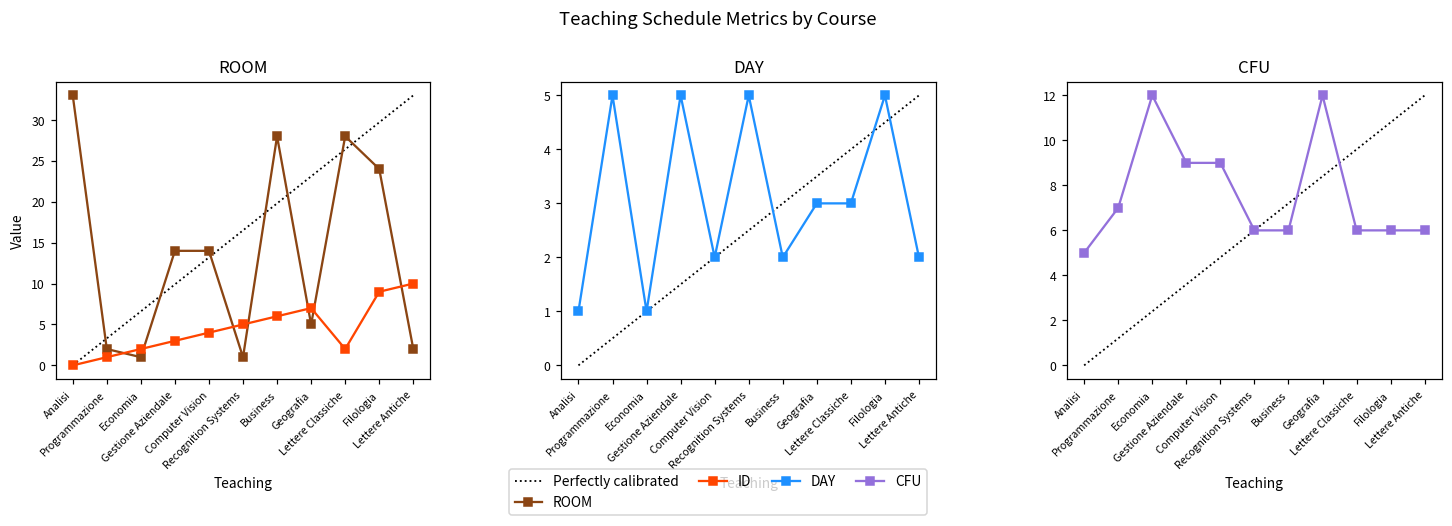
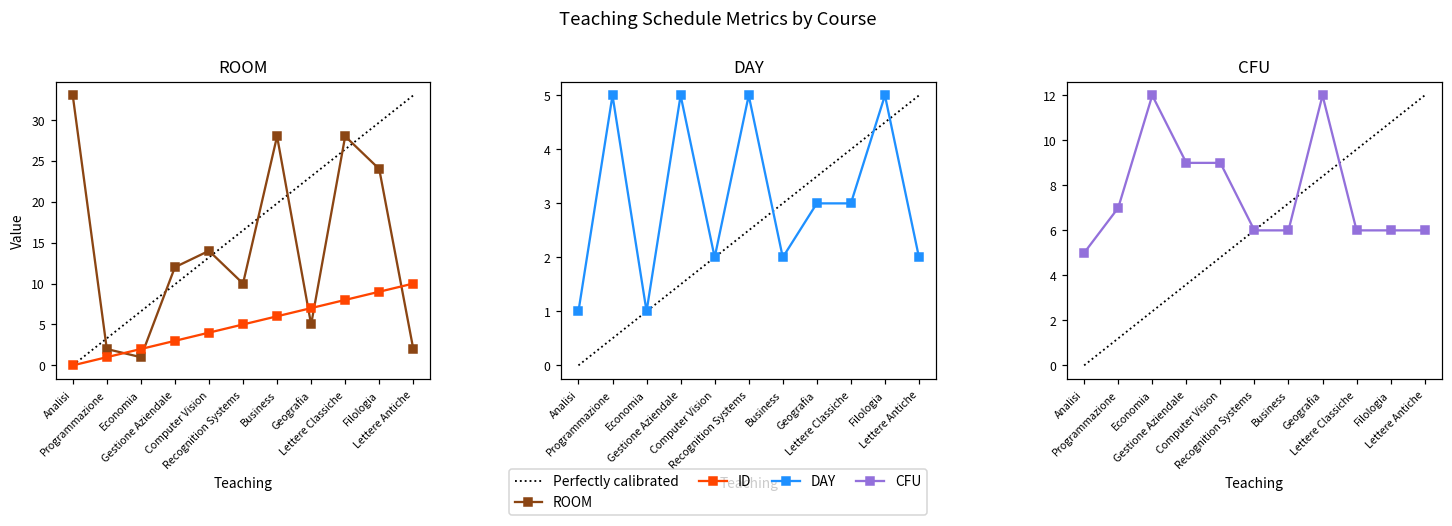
ROOM, ROOM, Gestione Aziendale: 14 -> 12
ROOM, ROOM, Recognition Systems: 1 -> 10
ROOM, ID, Lettere Classiche: 2 -> 8
